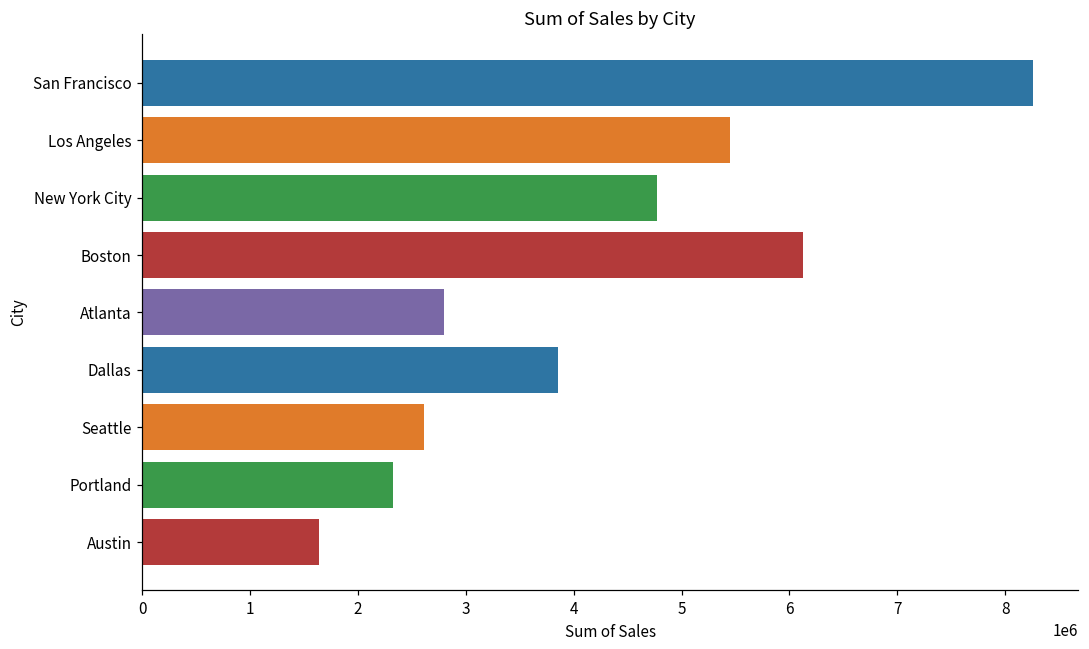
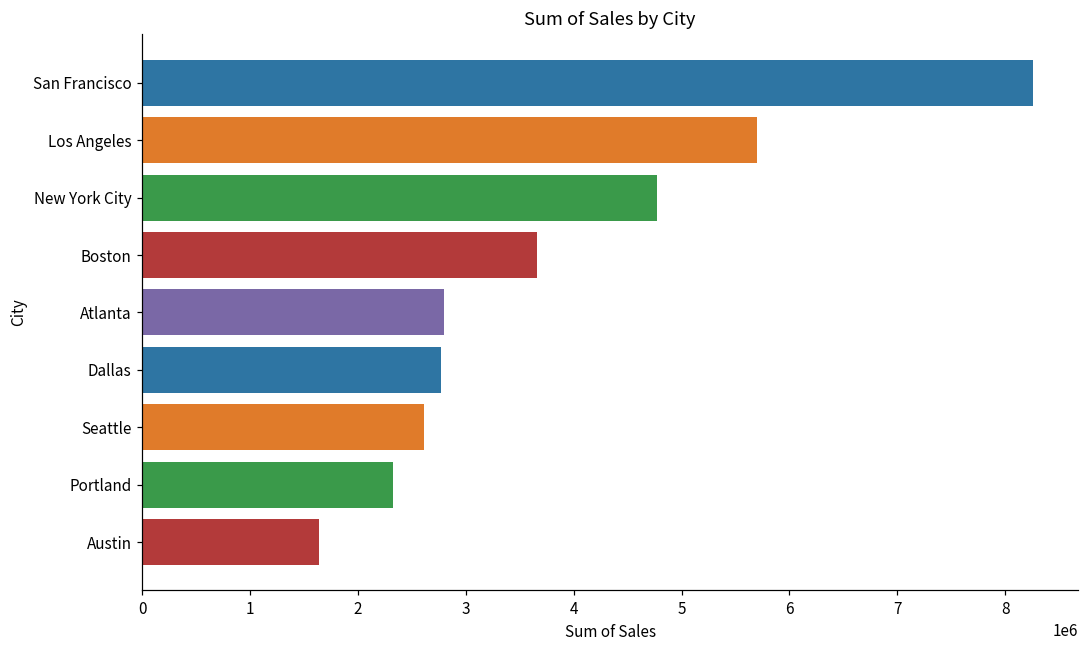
Los Angeles: 5500000 -> 5700000
Boston: 6100000 -> 3700000
Dallas: 3900000 -> 2800000
